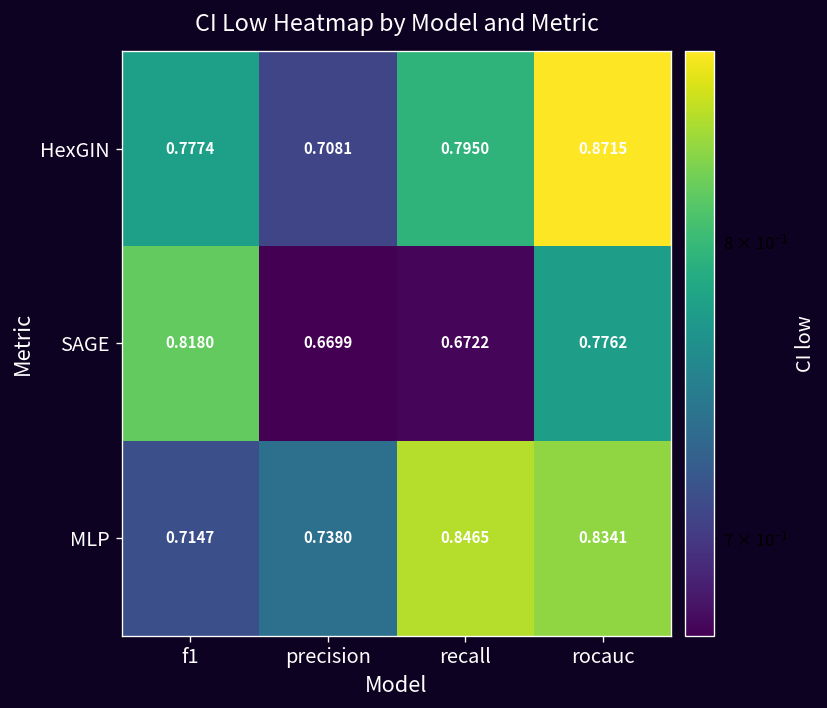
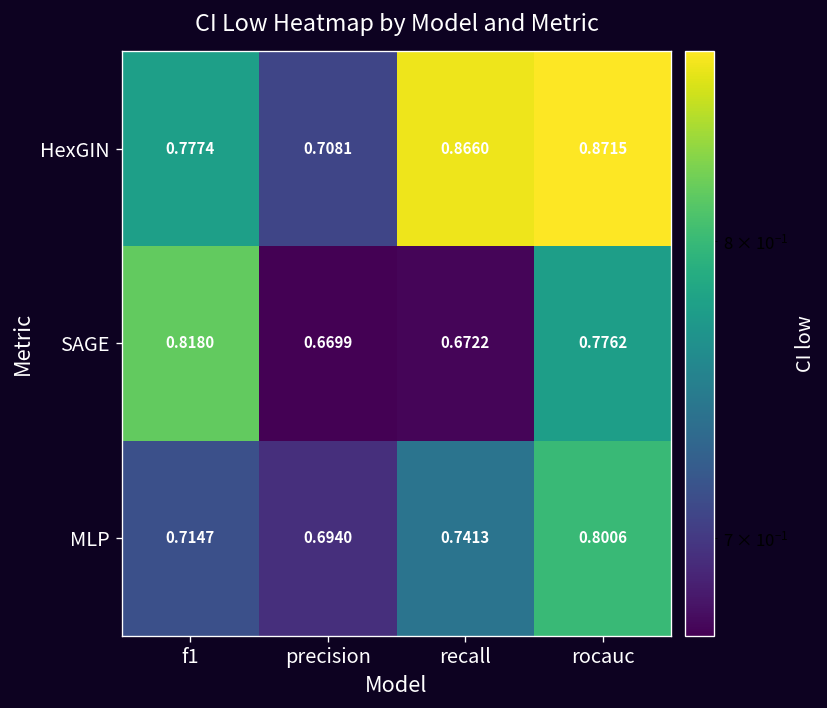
HexGIN, recall: 0.7950 -> 0.8660
MLP, precision: 0.7380 -> 0.6940
MLP, recall: 0.8465 -> 0.7413
MLP, rocauc: 0.8341 -> 0.8006
